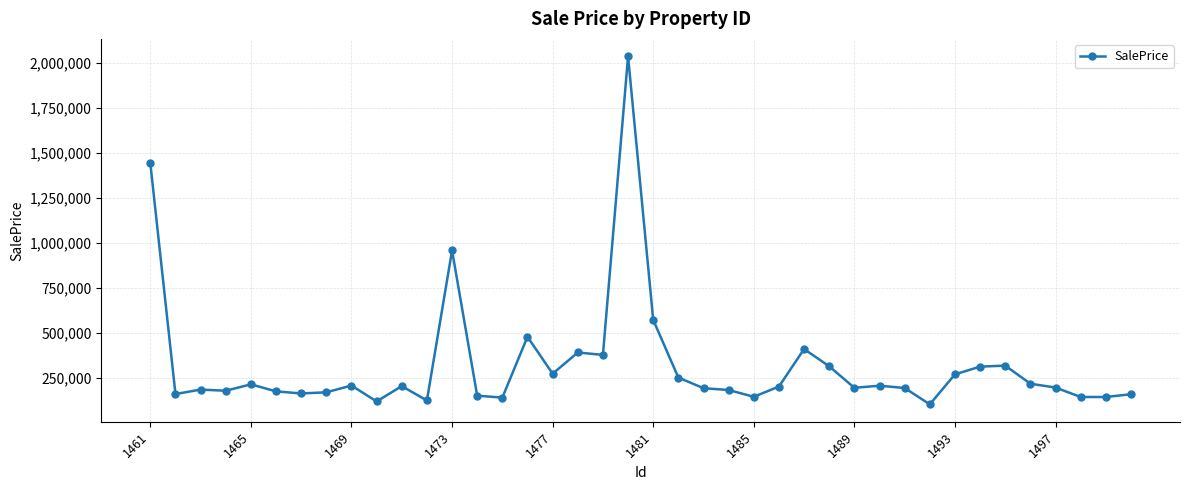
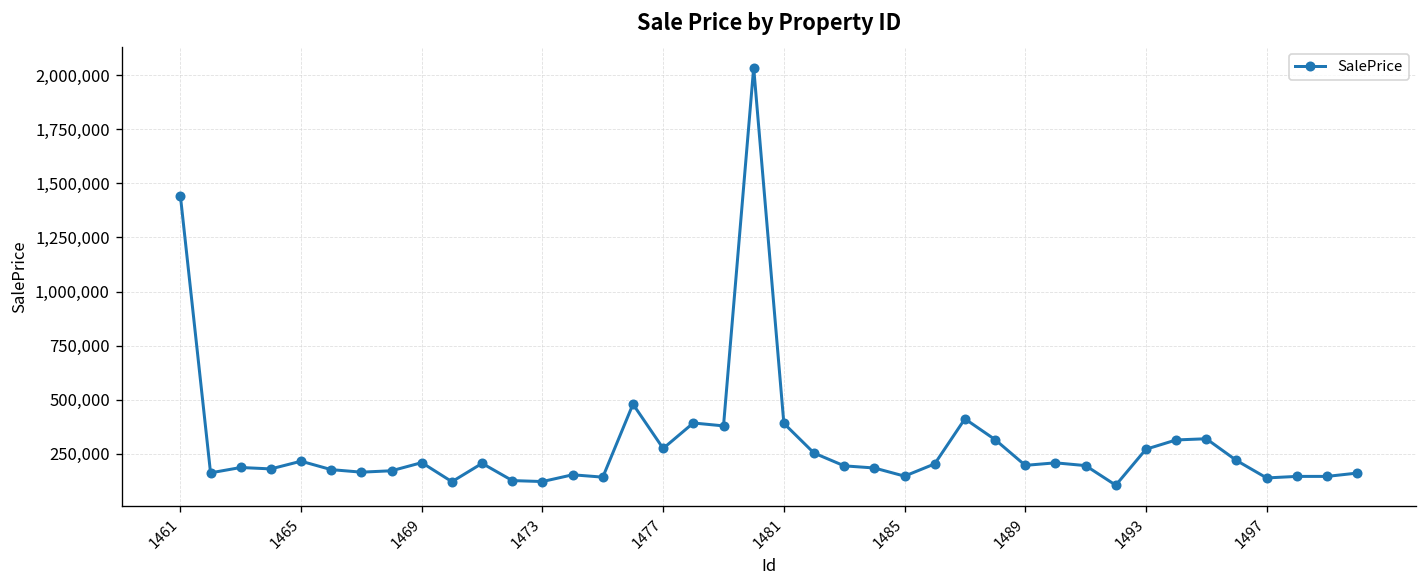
1473: 960,000 -> 120,000
1481: 570,000 -> 390,000
1497: 200,000 -> 140,000
